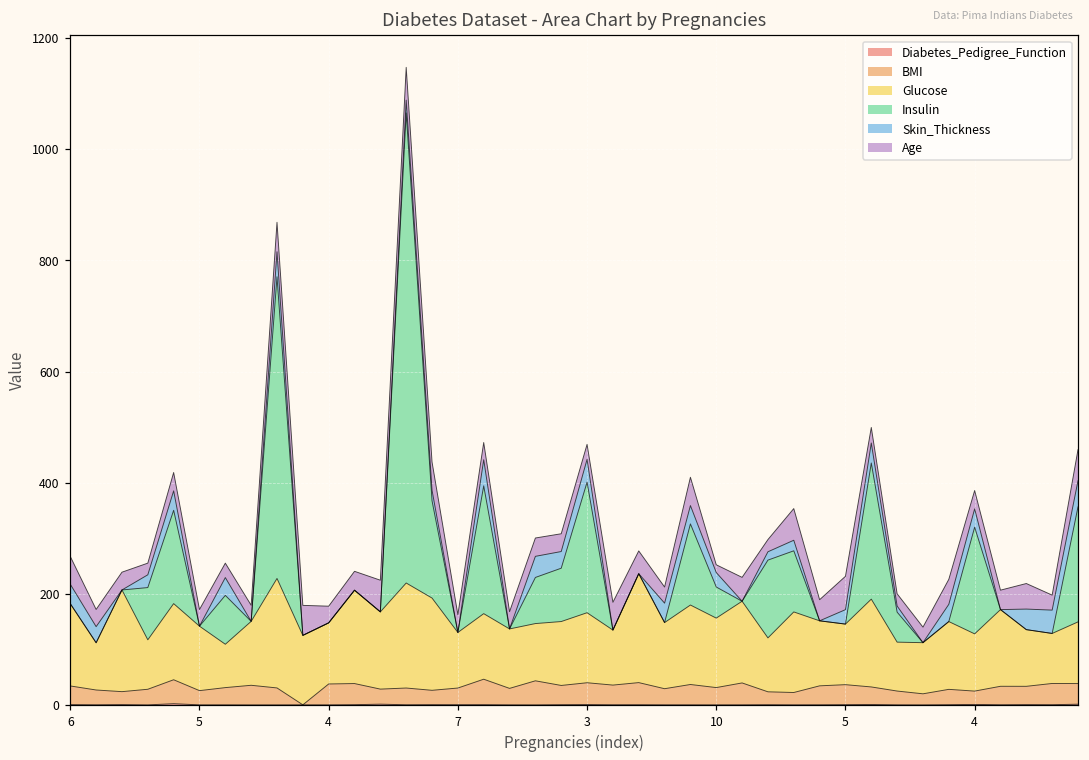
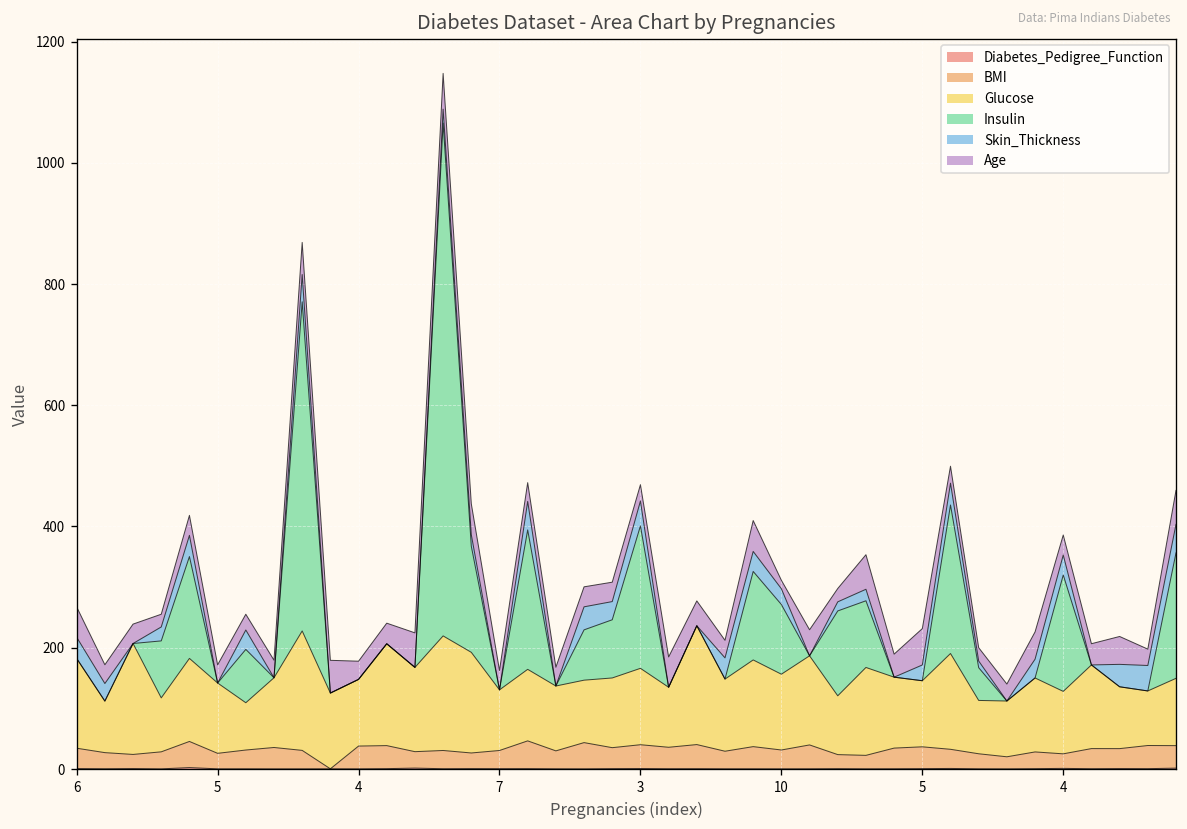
Insulin, 10: 60 -> 120
